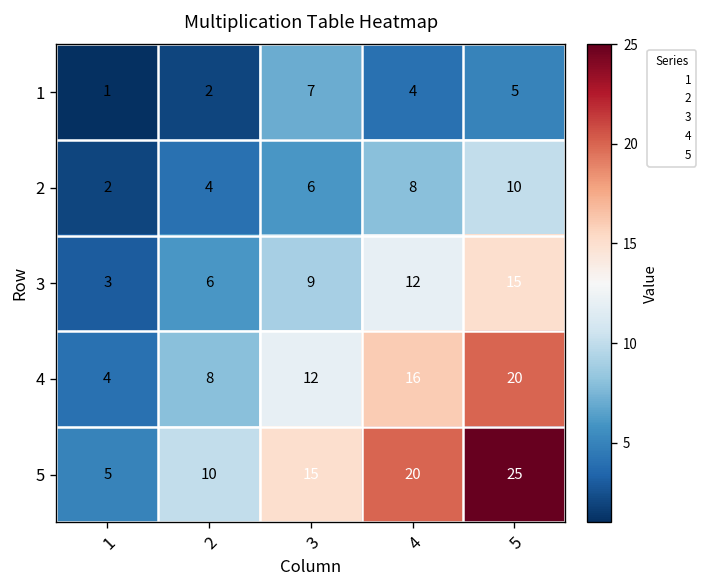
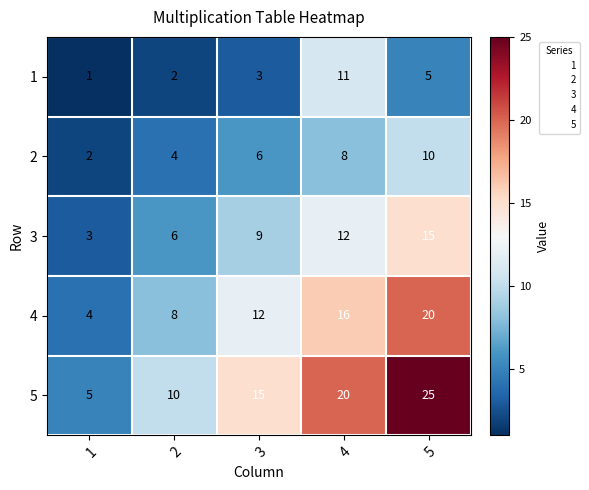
1, 3: 7 -> 3
1, 4: 4 -> 11
